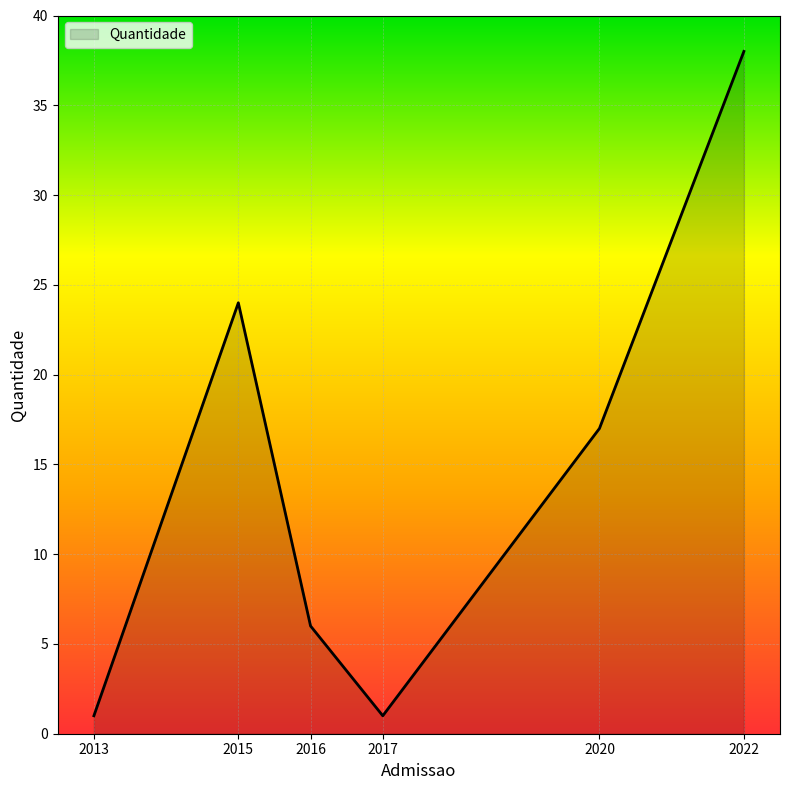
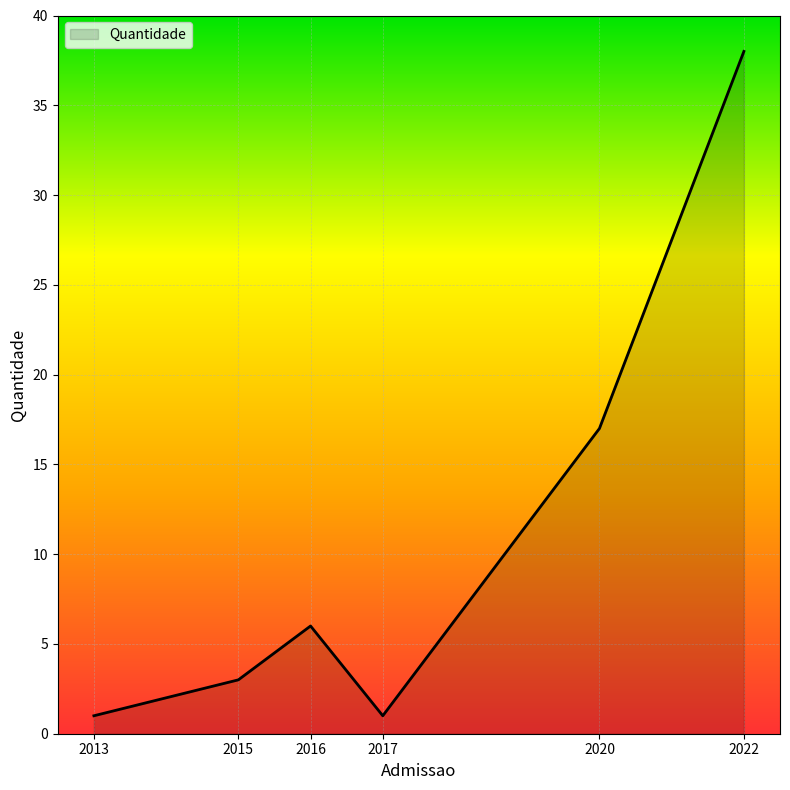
2015: 24 -> 3
